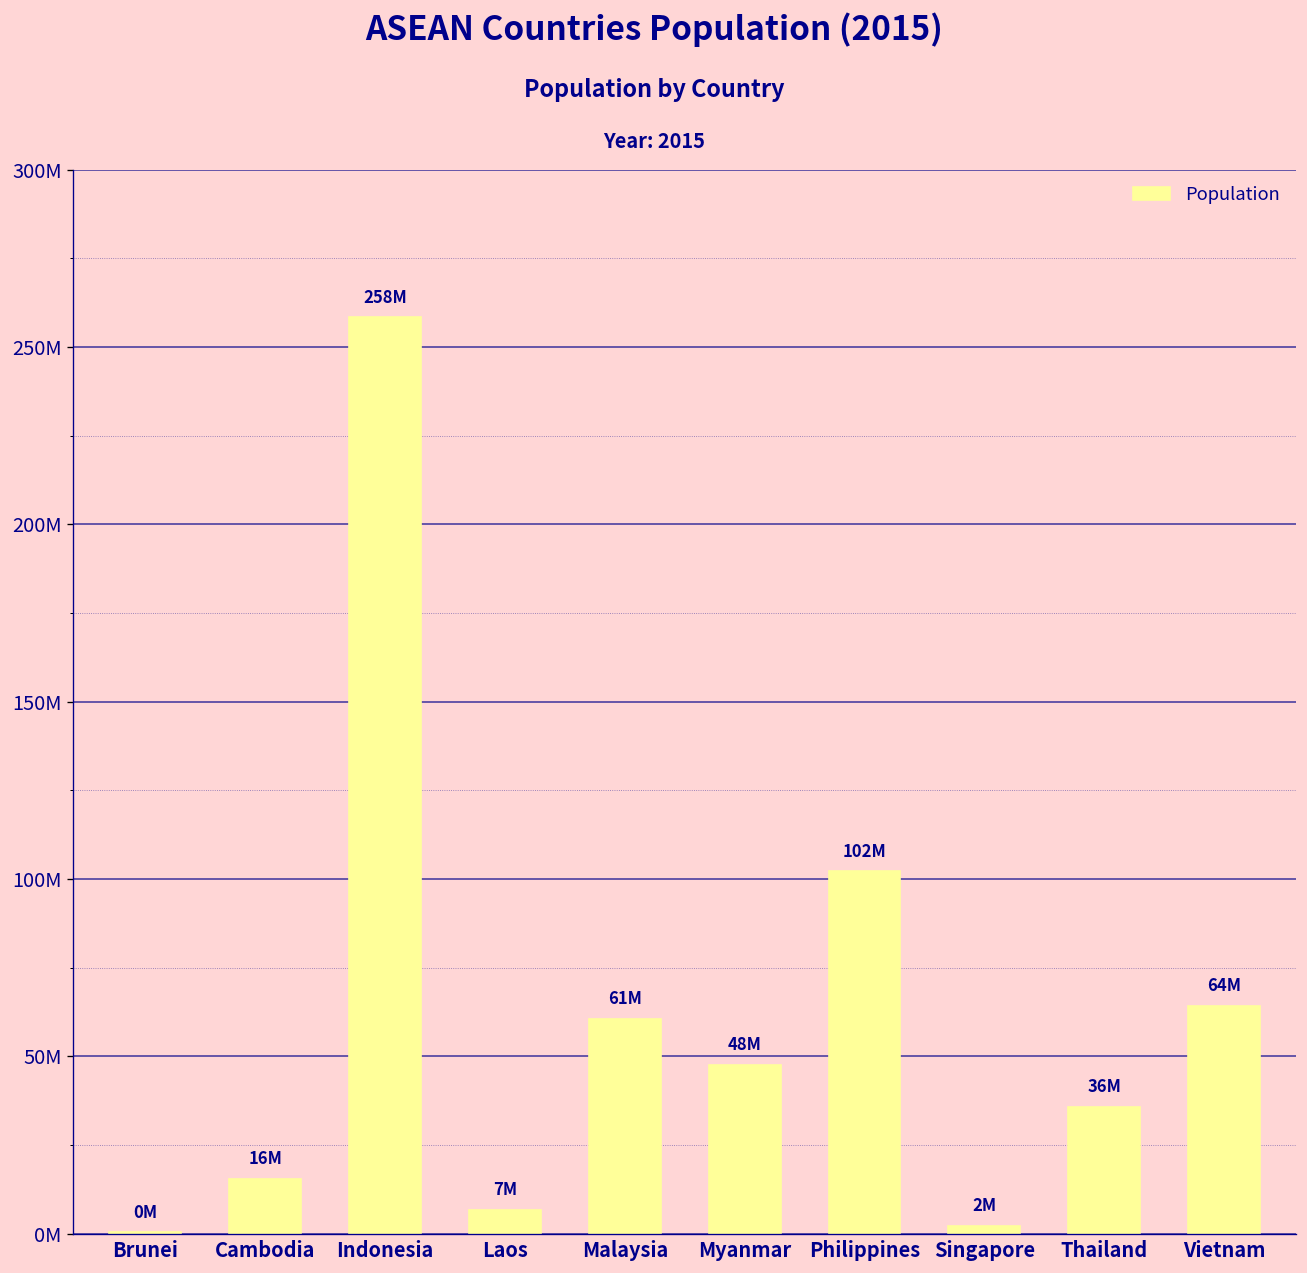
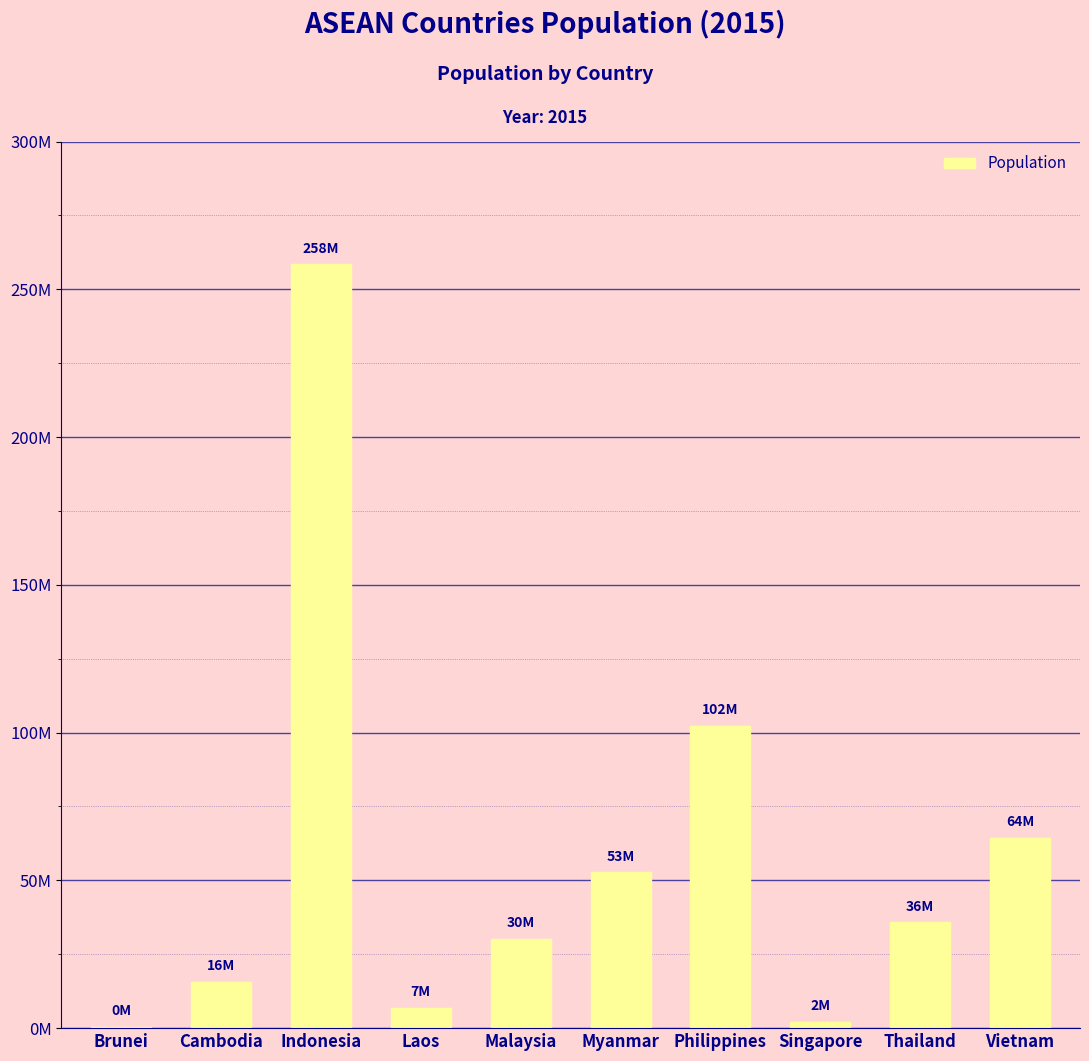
Malaysia: 61M -> 30M
Myanmar: 48M -> 53M
